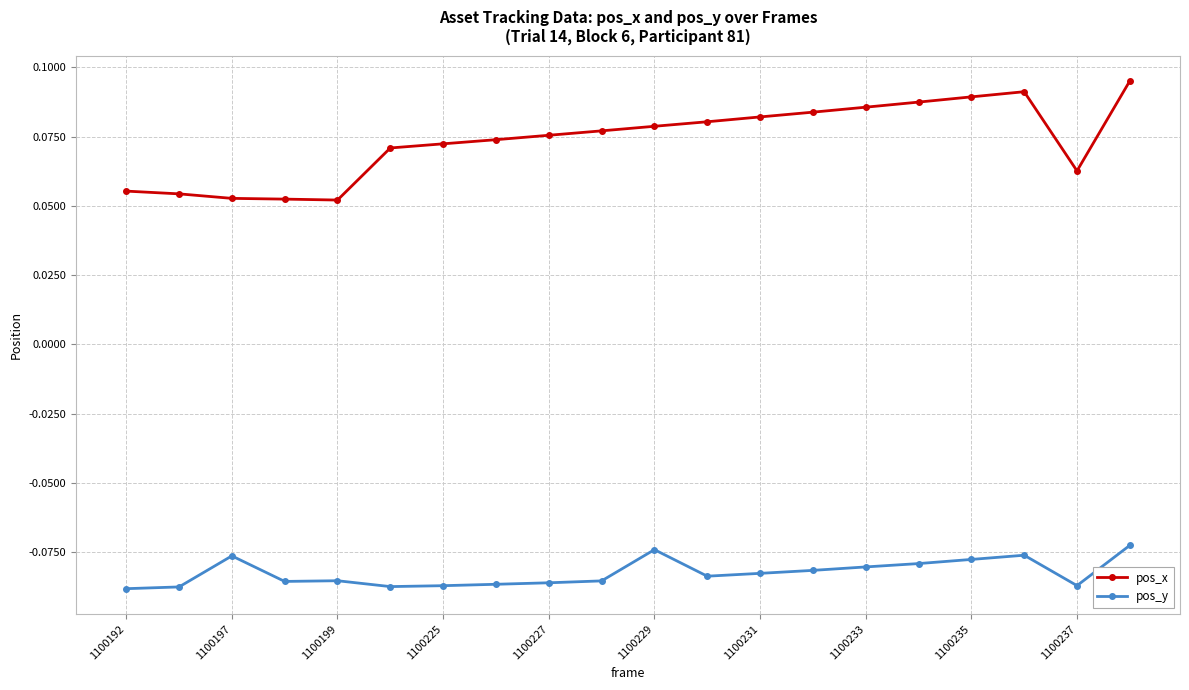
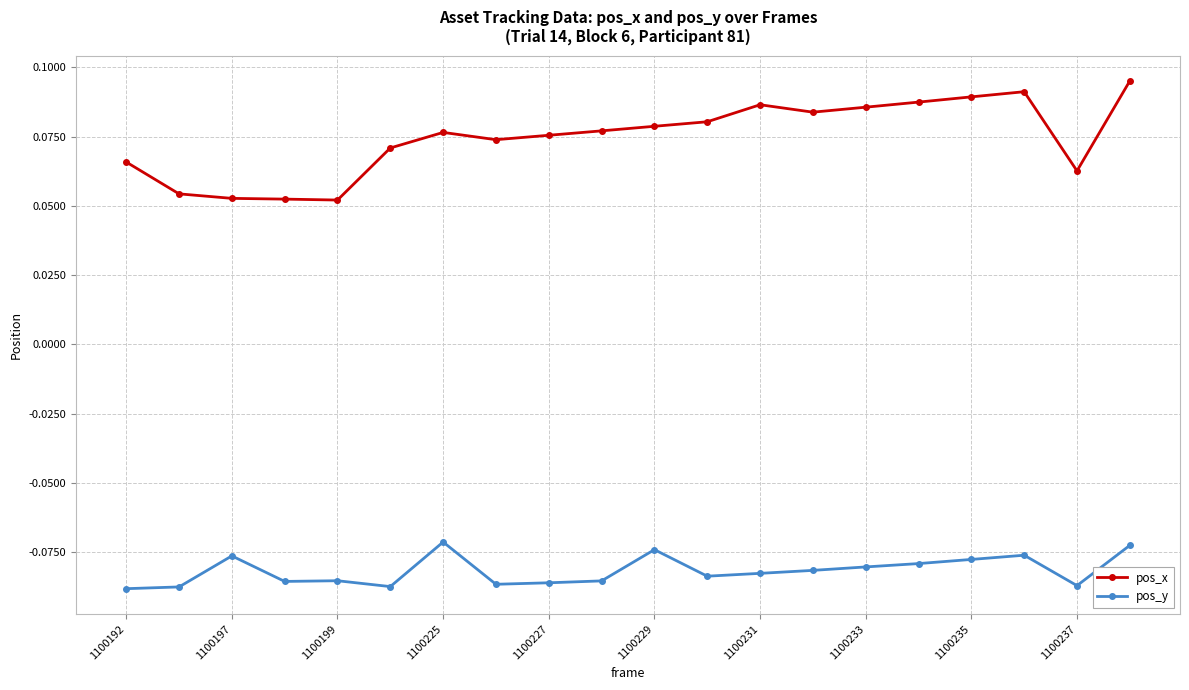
pos_x, 1100192: 0.055 -> 0.066
pos_x, 1100225: 0.072 -> 0.076
pos_y, 1100225: -0.087 -> -0.071
pos_x, 1100231: 0.082 -> 0.086
